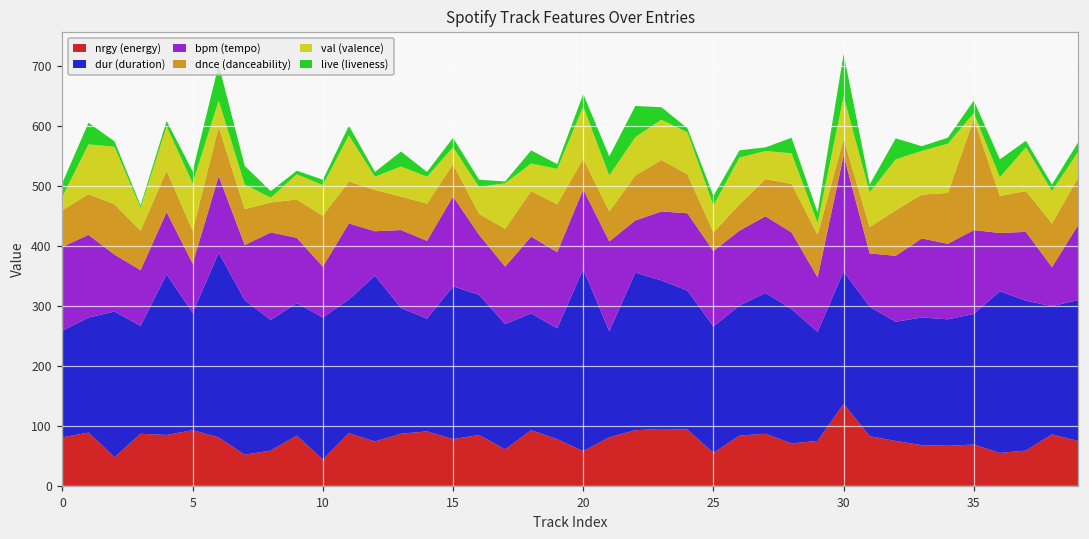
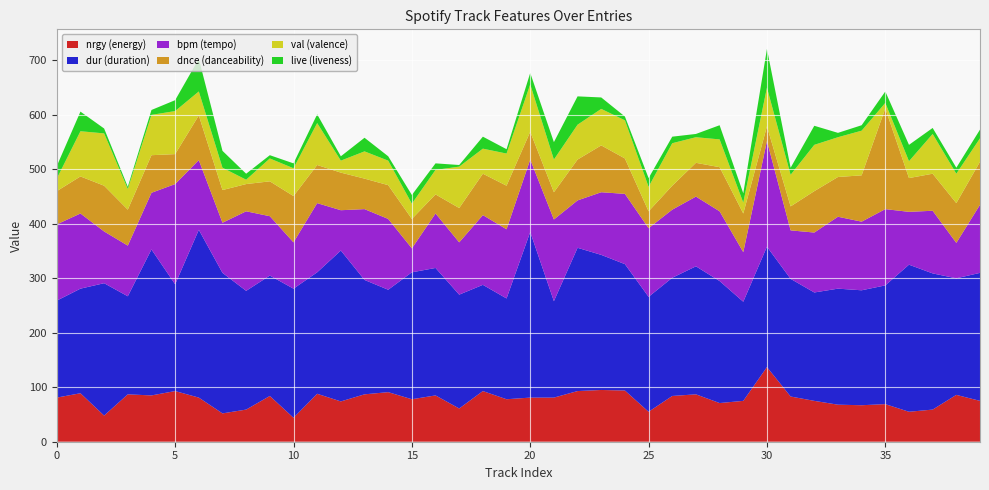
bpm (tempo), 5: 80 -> 180
dur (duration), 15: 260 -> 230
bpm (tempo), 15: 150 -> 40
nrgy (energy), 20: 60 -> 80
